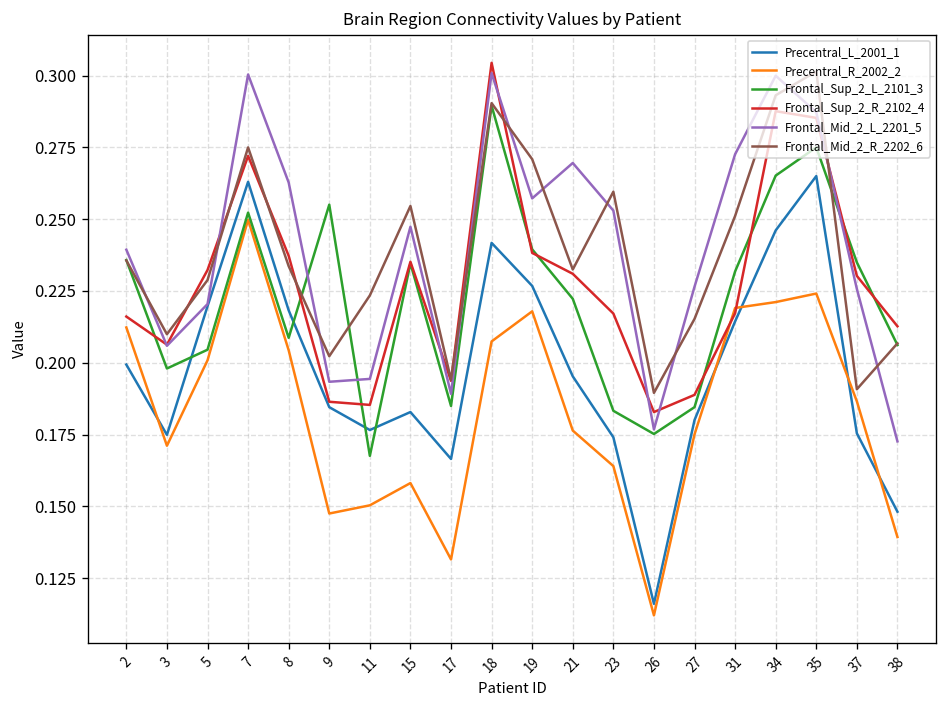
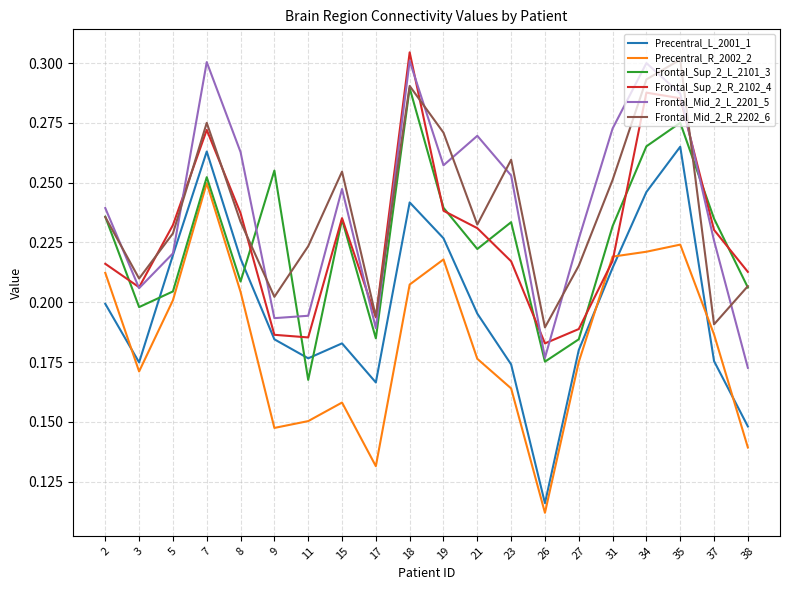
Frontal_Sup_2_L_2101_3, 23: 0.183 -> 0.233
